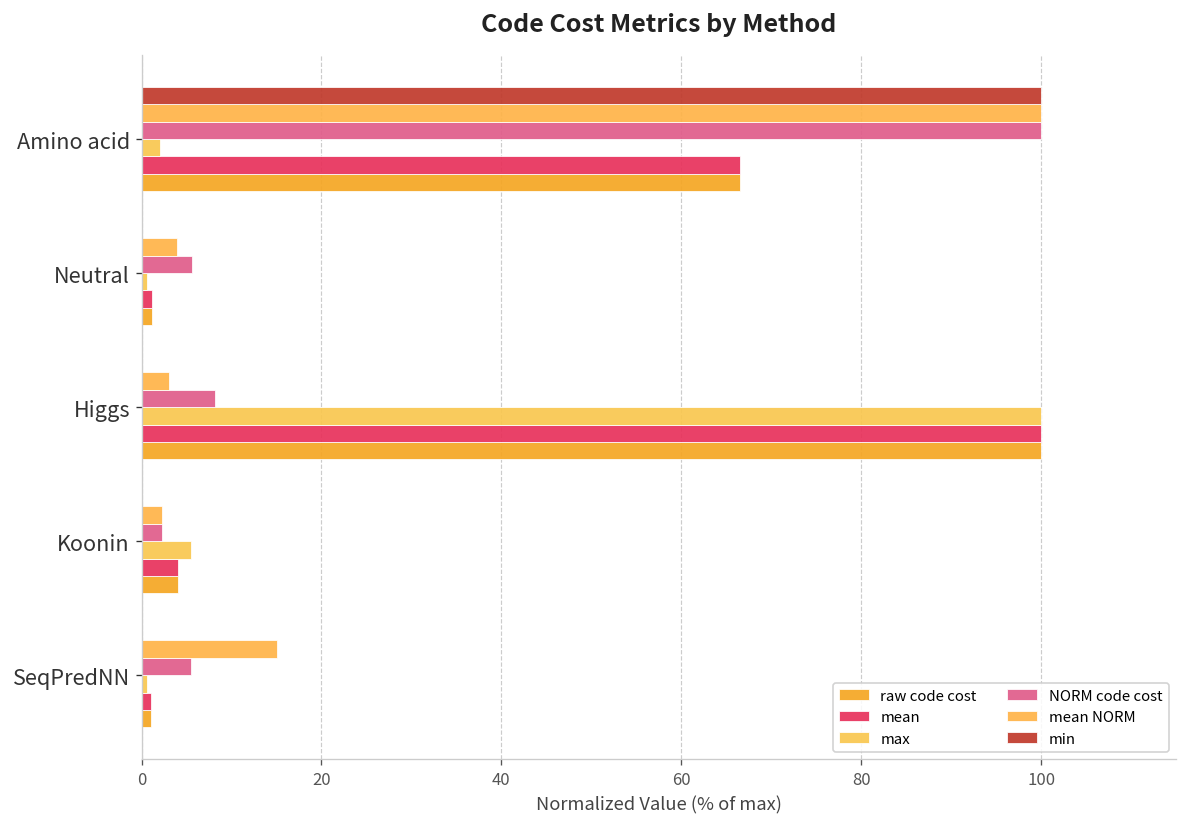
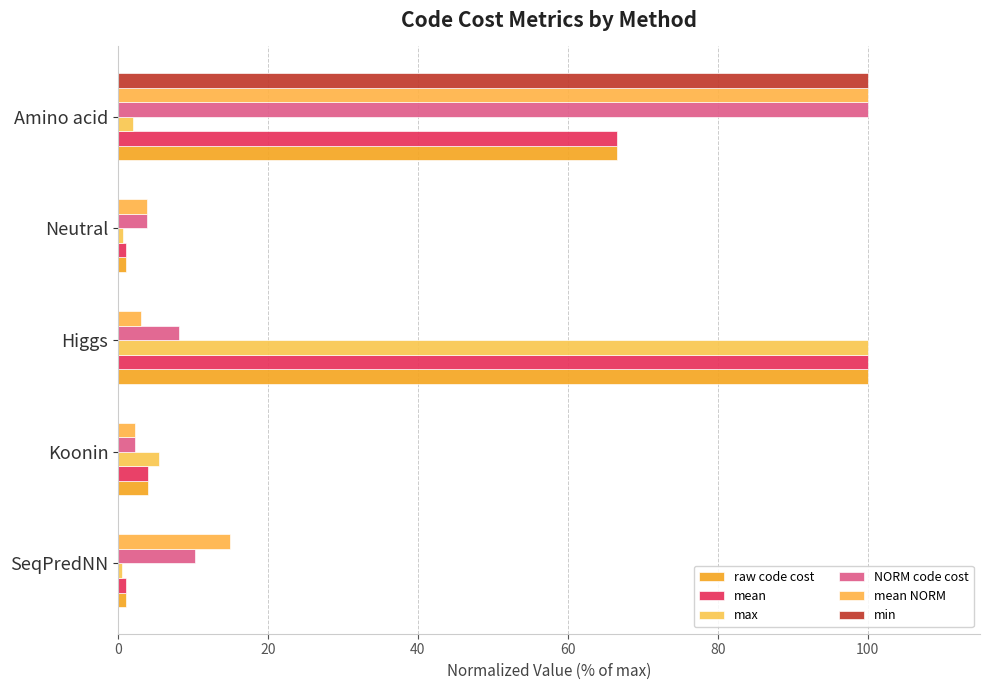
NORM code cost, Neutral: 6 -> 4
NORM code cost, SeqPredNN: 6 -> 10
